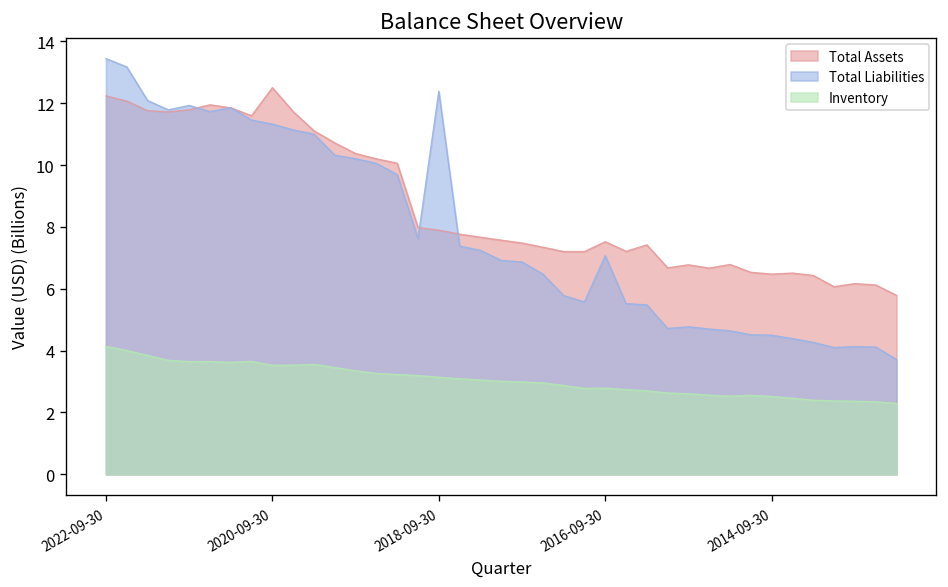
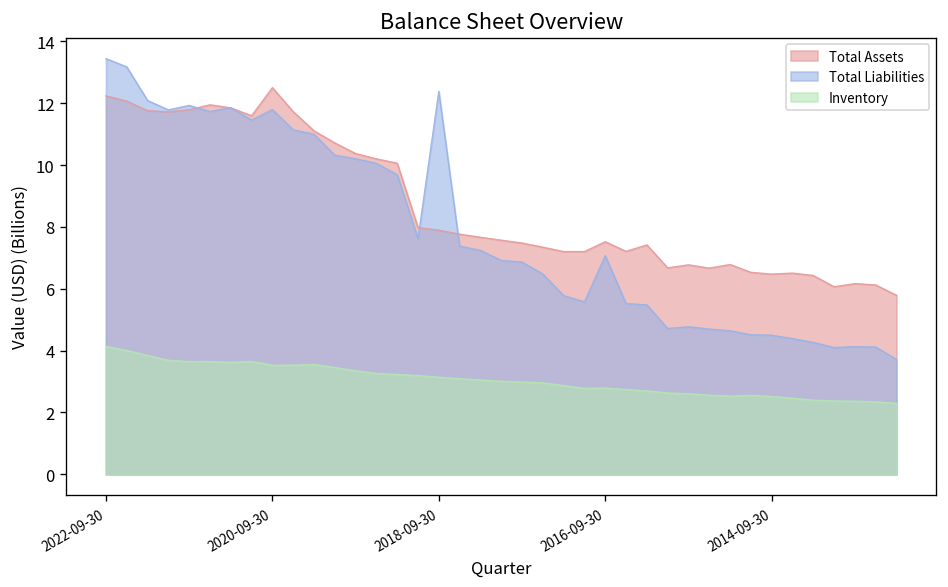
Total Liabilities, 2020-09-30: 11.3 -> 11.8
